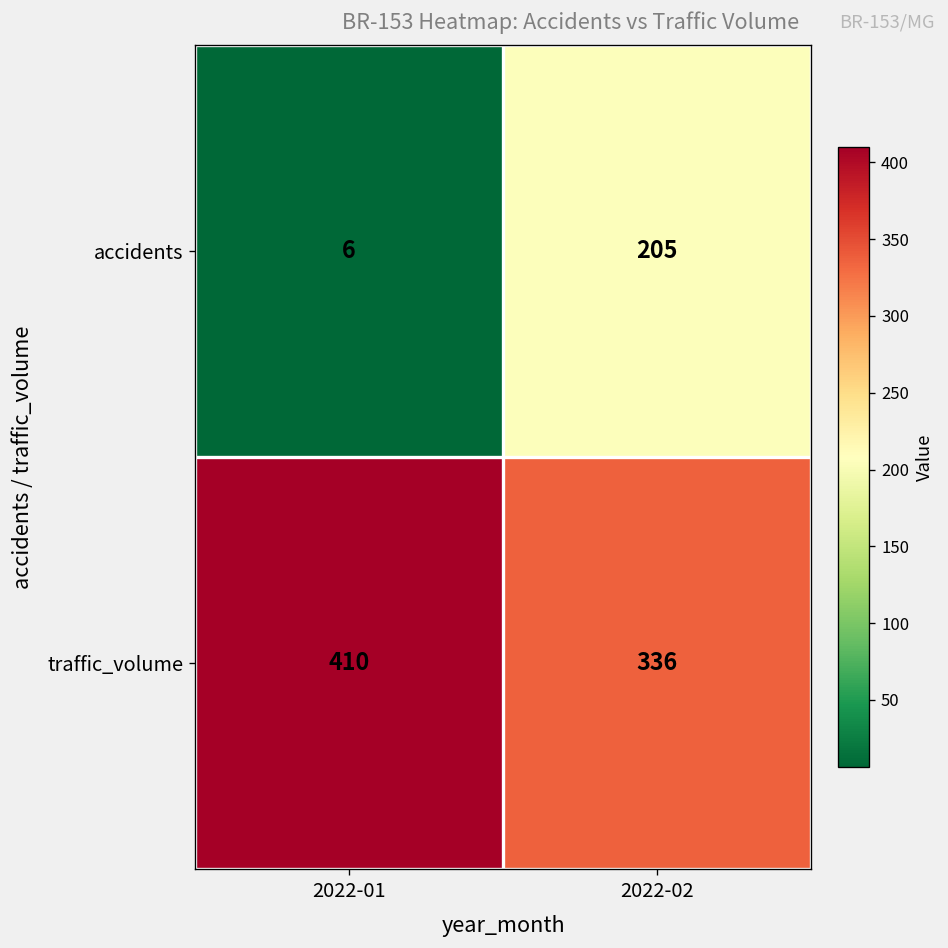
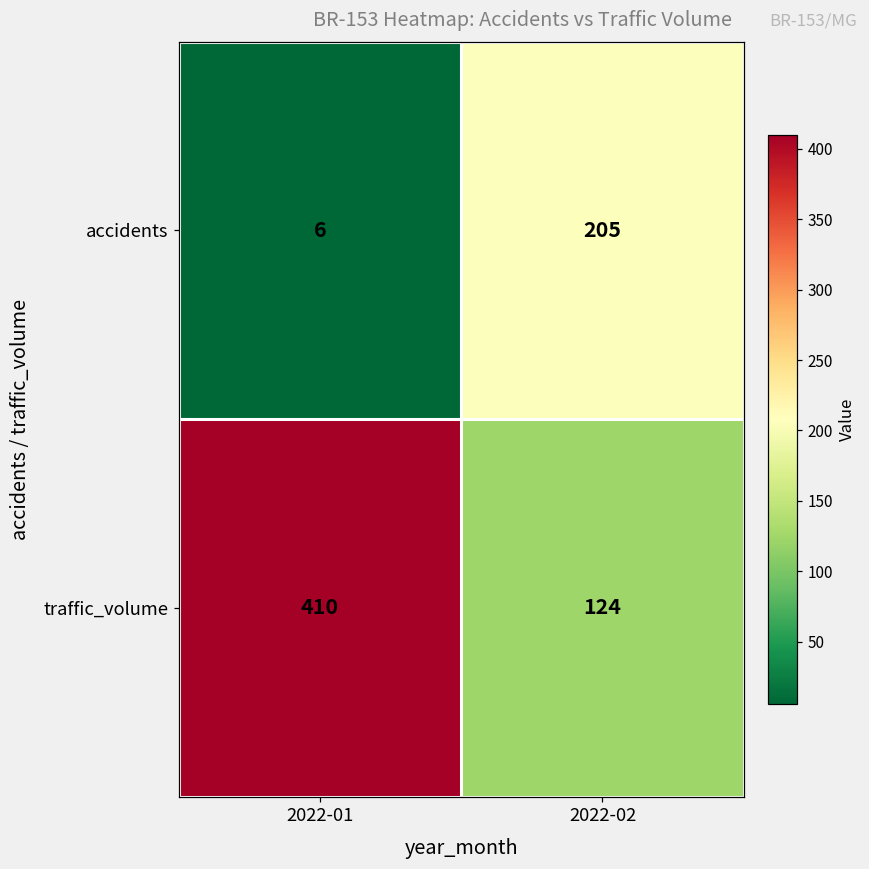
traffic_volume, 2022-02: 336 -> 124
